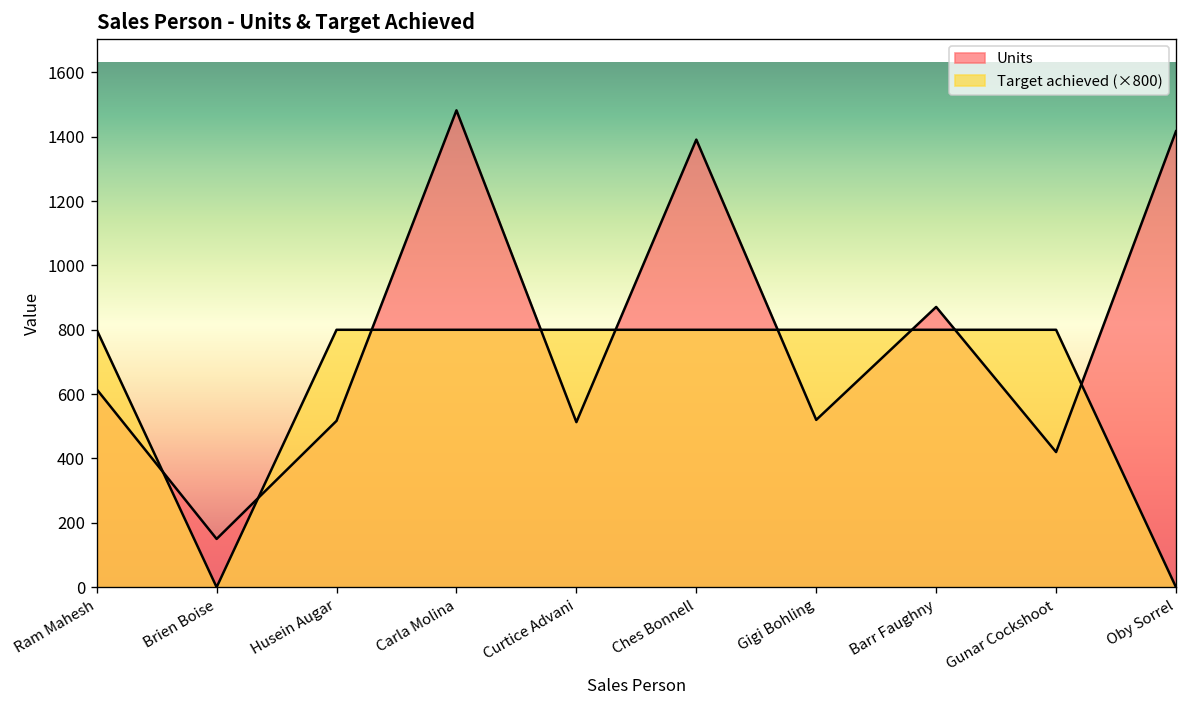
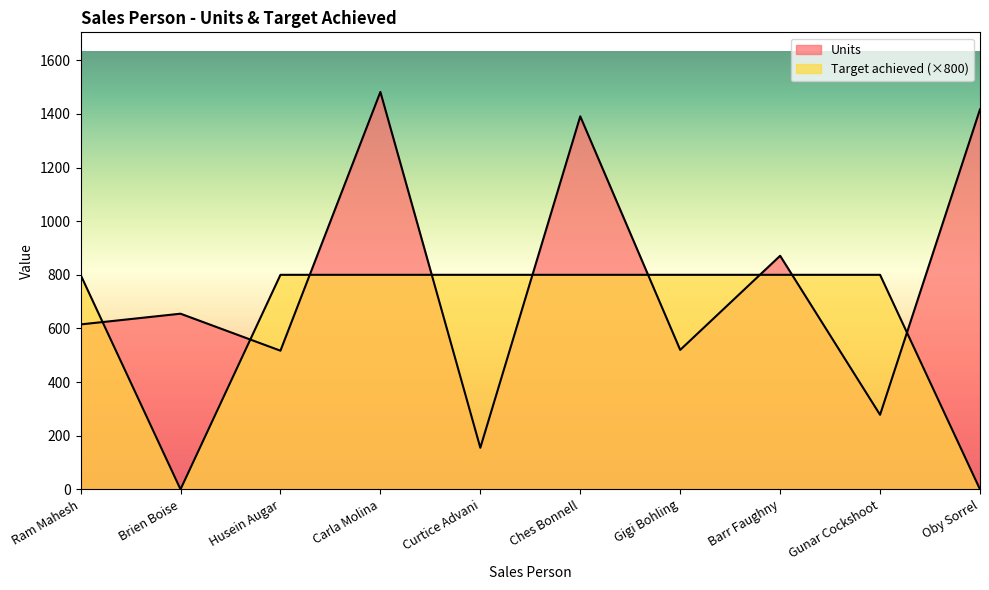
Units, Brien Boise: 150 -> 660
Units, Curtice Advani: 510 -> 160
Units, Gunar Cockshoot: 420 -> 280
